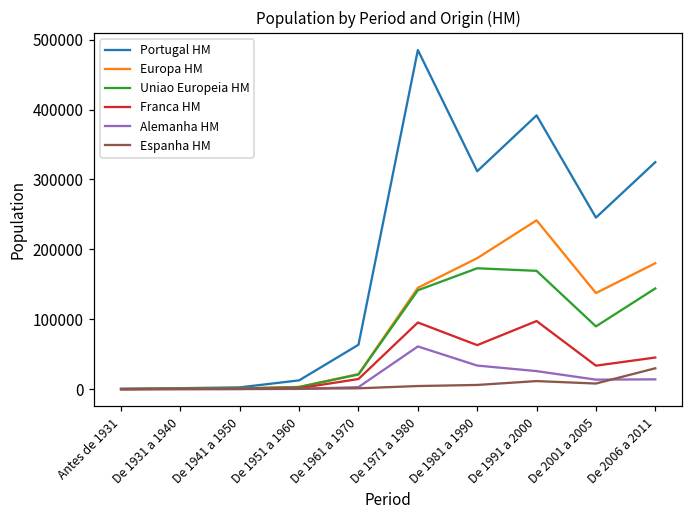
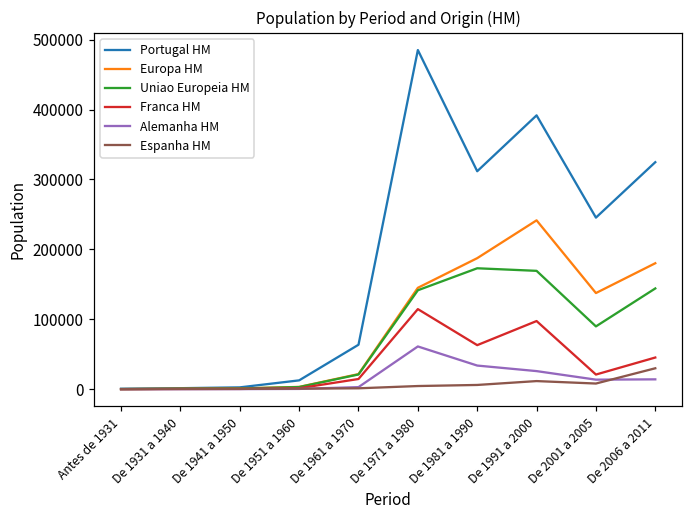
Franca HM, De 1971 a 1980: 100000 -> 110000
Franca HM, De 2001 a 2005: 30000 -> 20000
